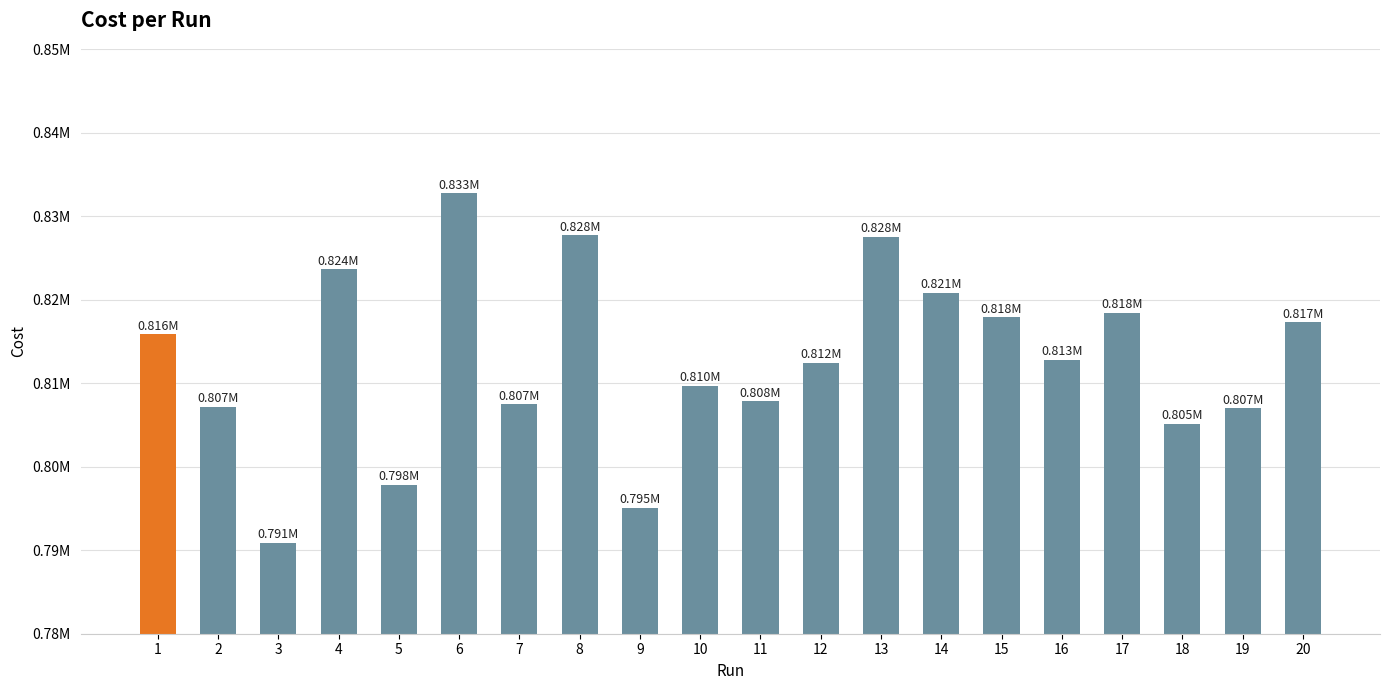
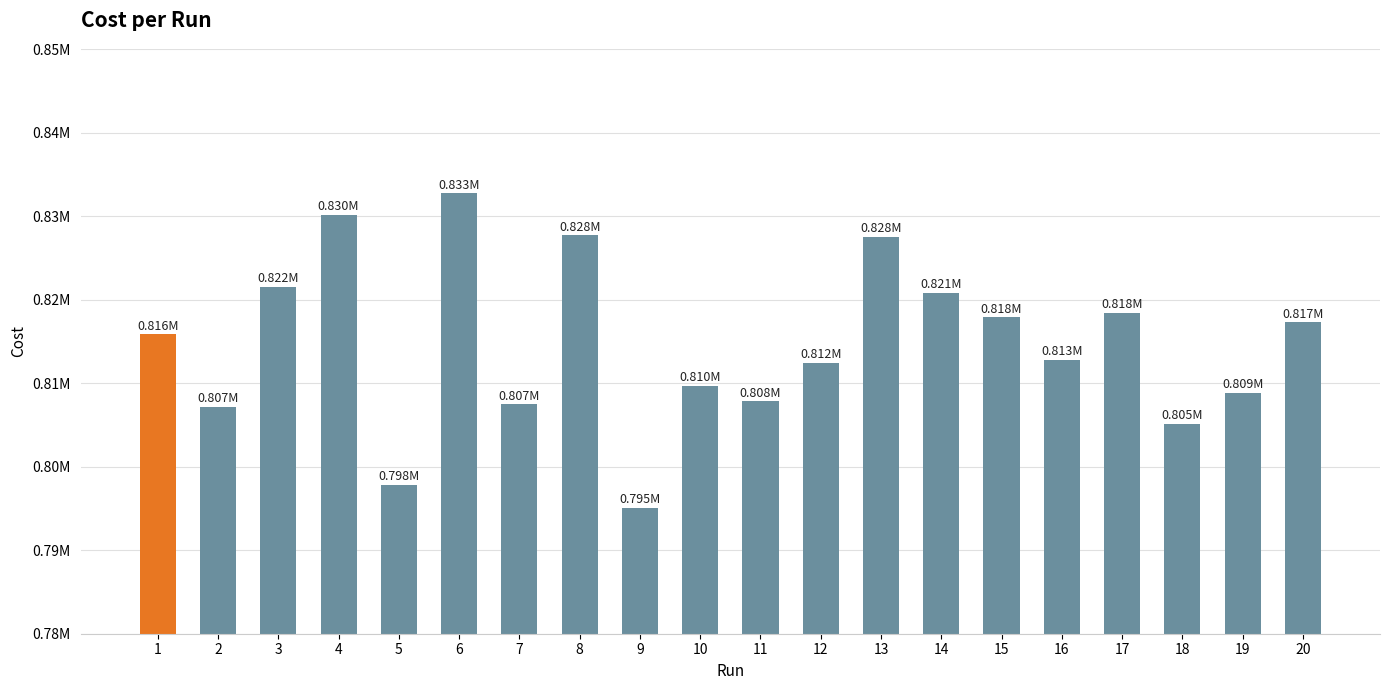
3: 0.791M -> 0.822M
4: 0.824M -> 0.830M
19: 0.807M -> 0.809M
